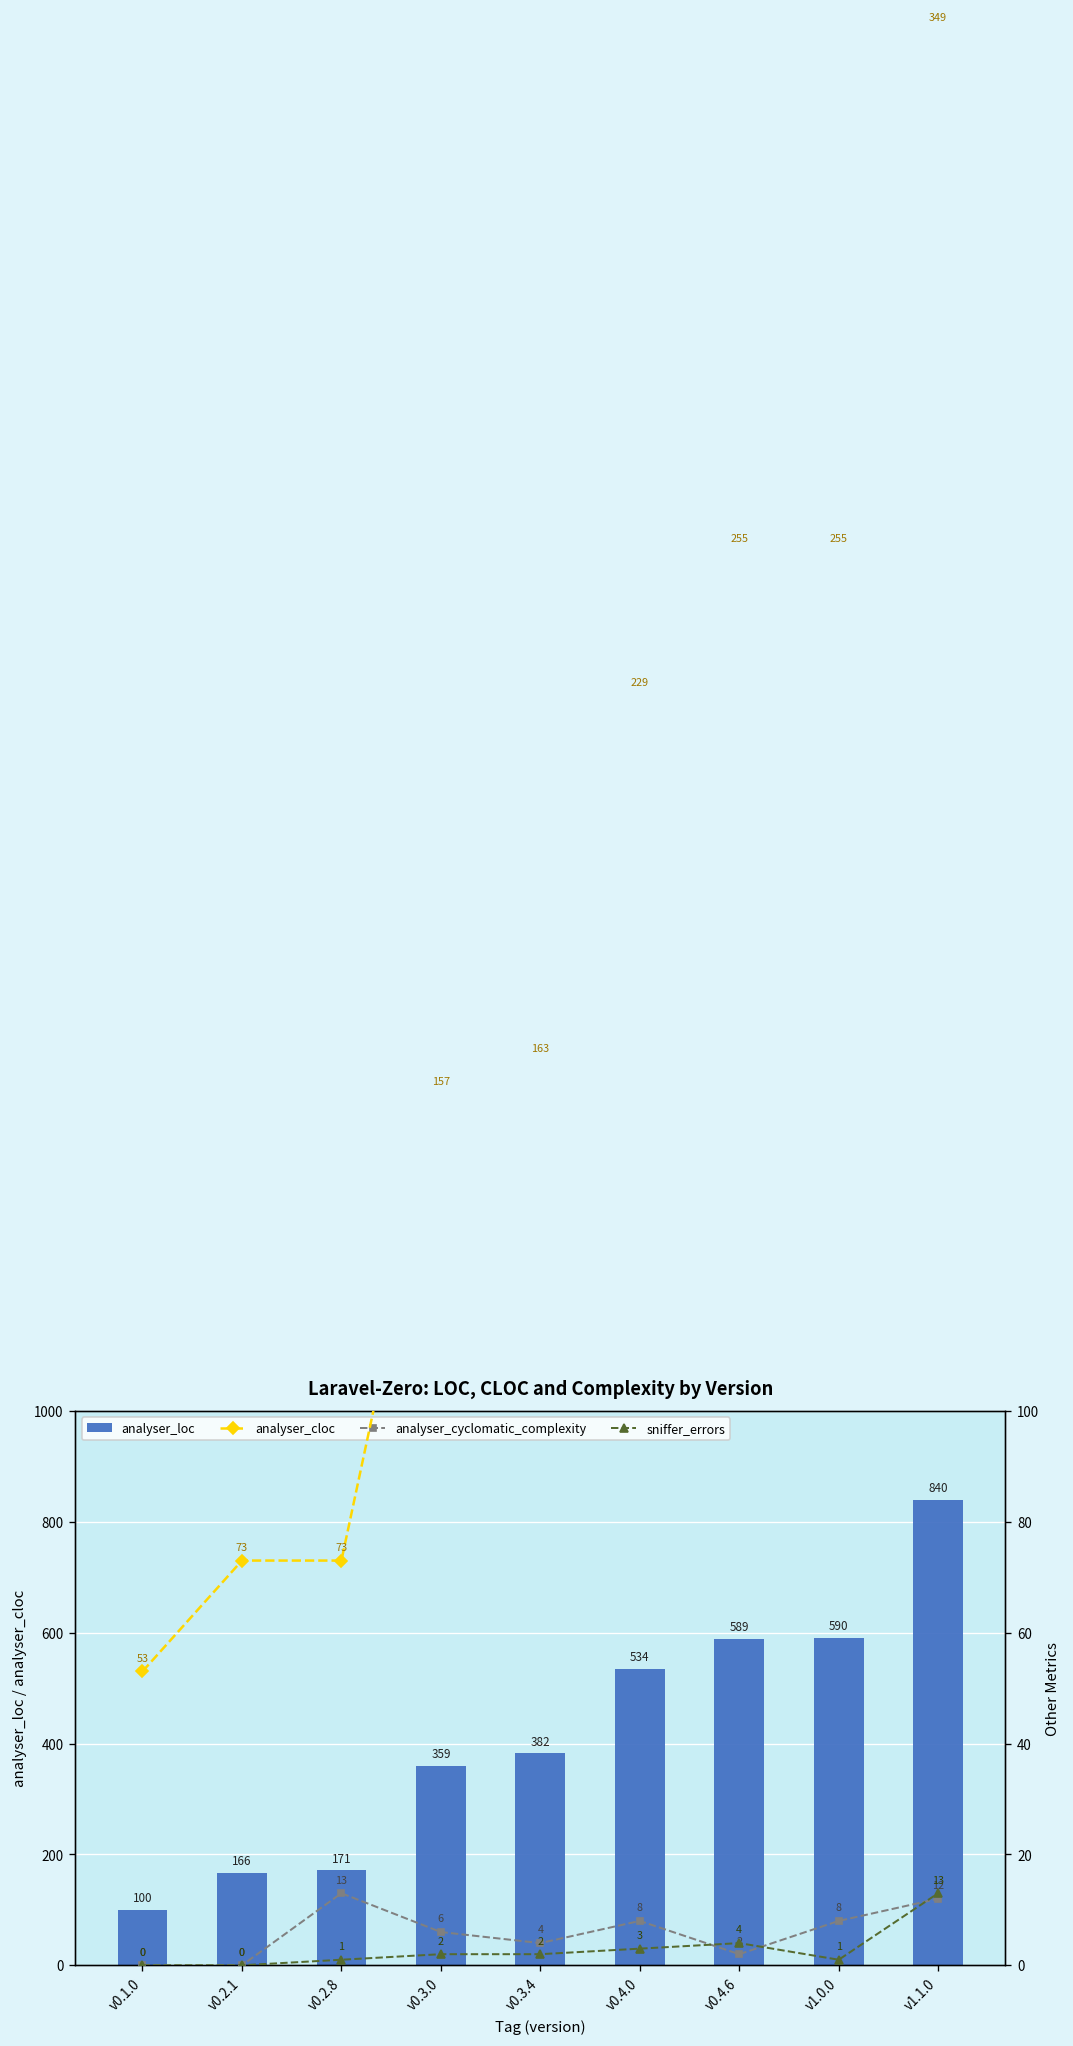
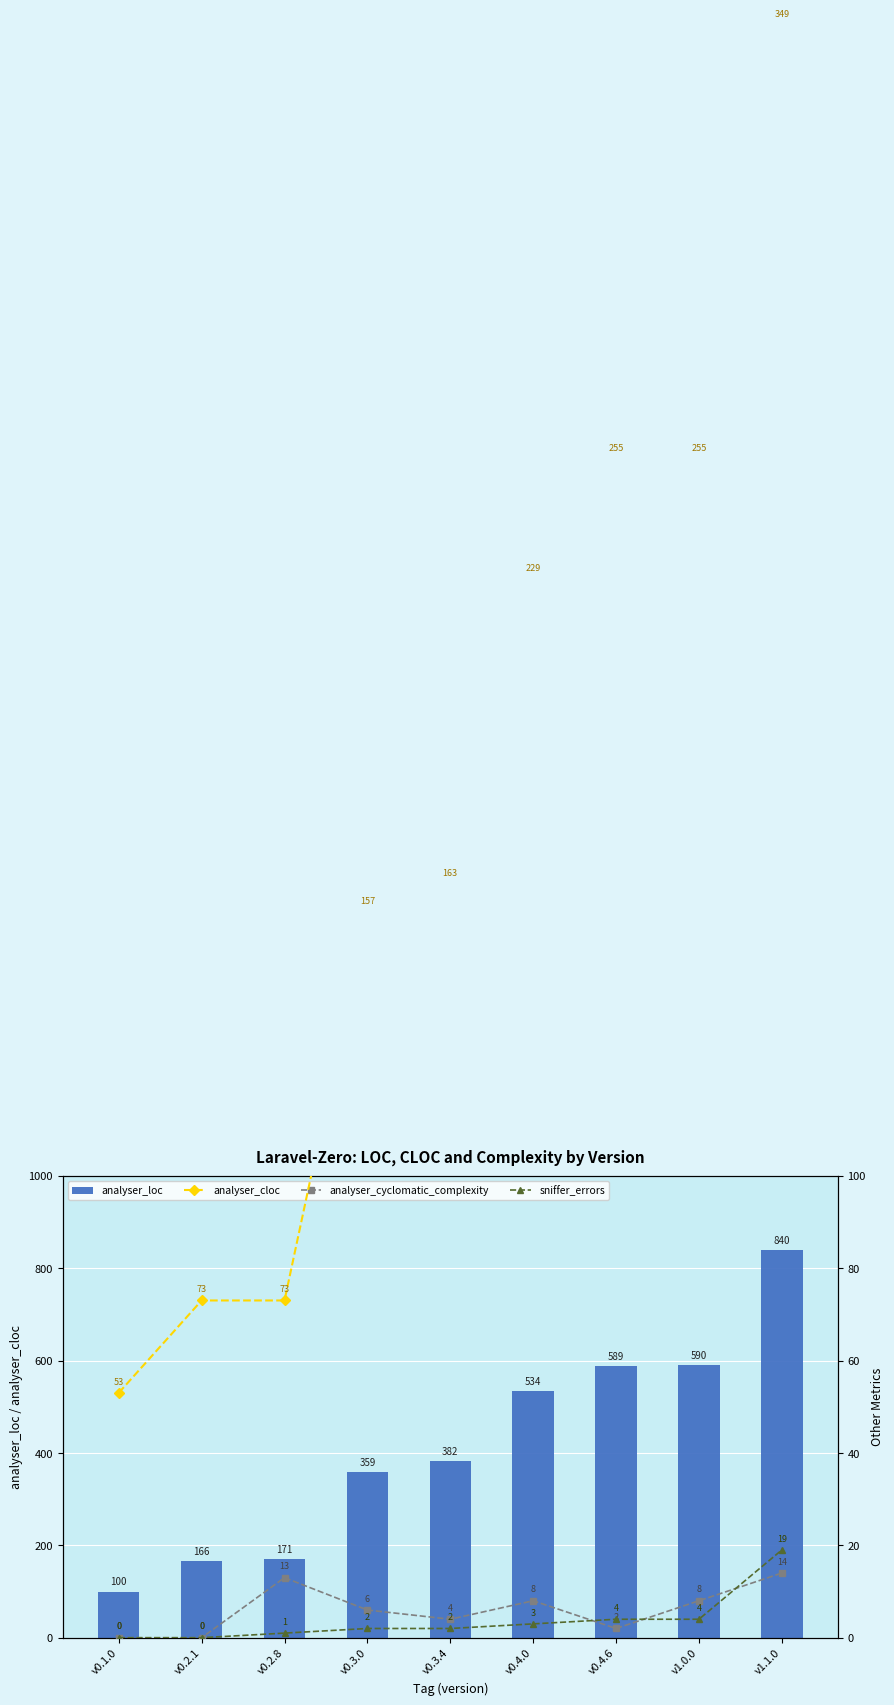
sniffer_errors, v1.0.0: 1 -> 4
analyser_cyclomatic_complexity, v1.1.0: 12 -> 14
sniffer_errors, v1.1.0: 13 -> 19
